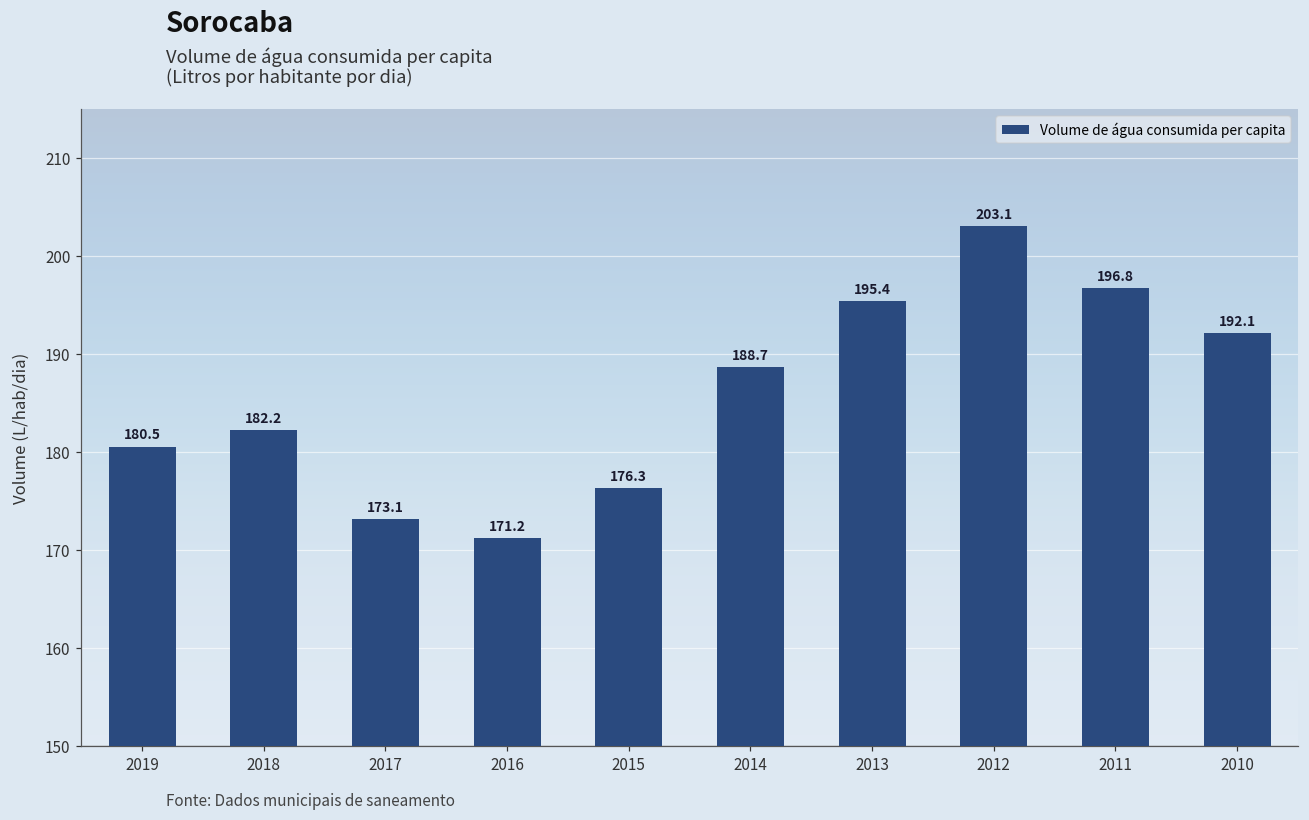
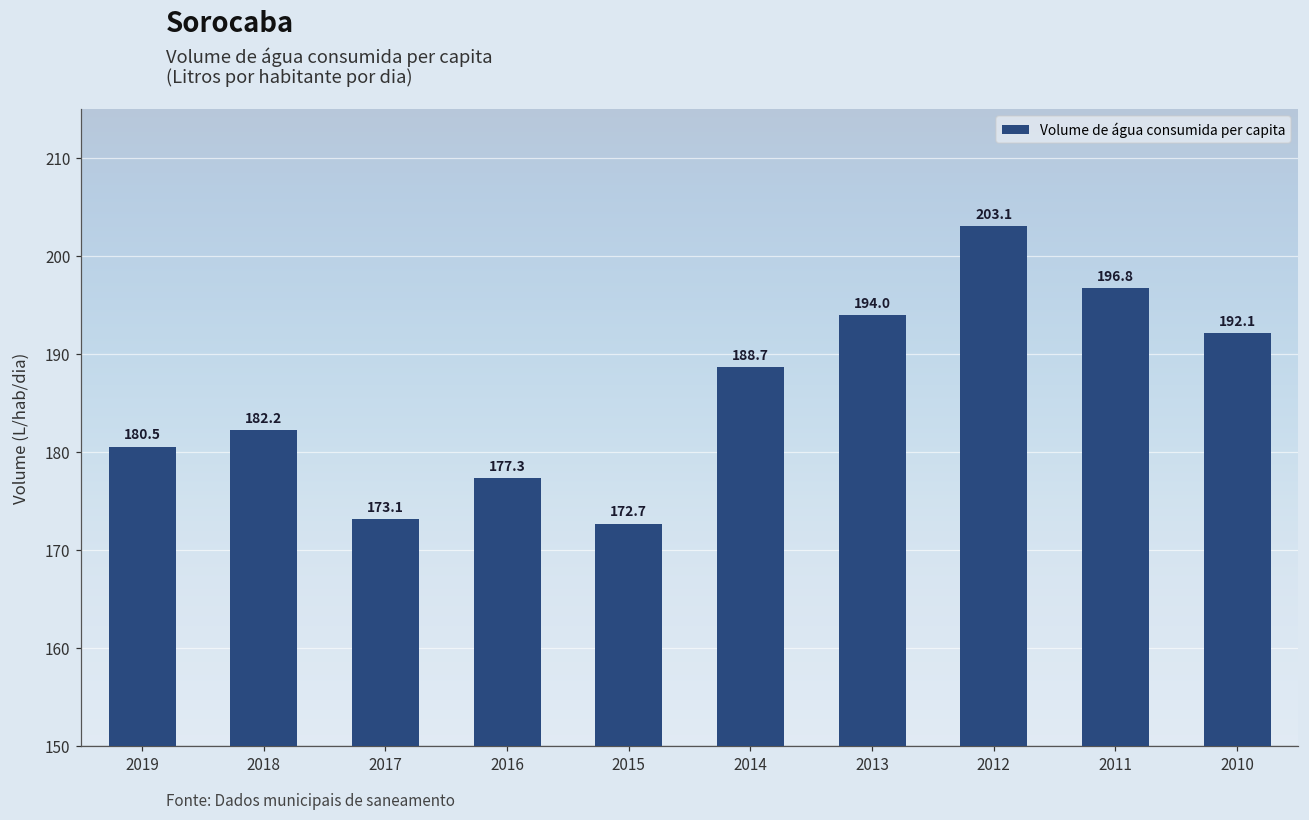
2016: 171.2 -> 177.3
2015: 176.3 -> 172.7
2013: 195.4 -> 194.0
